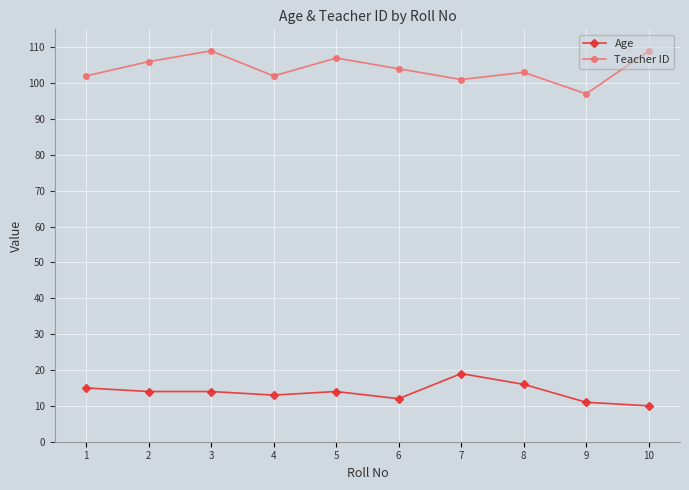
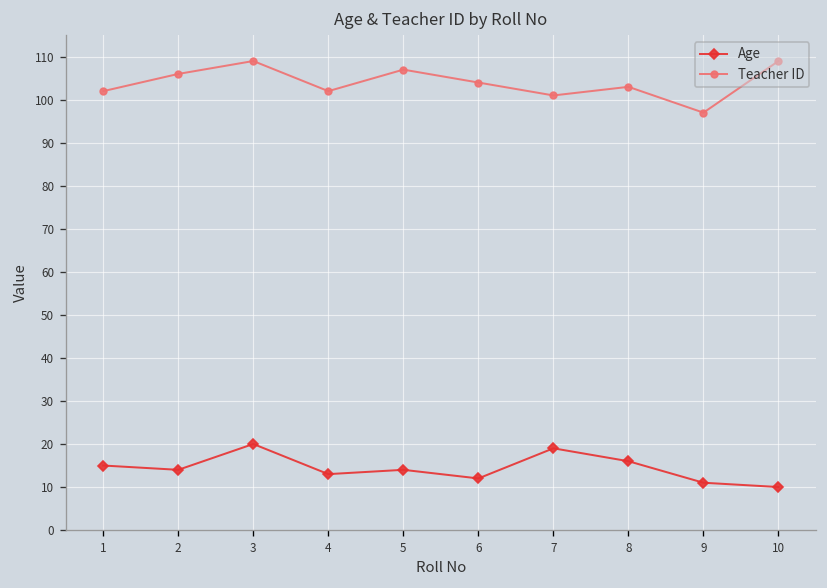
Age, 3: 14 -> 20
